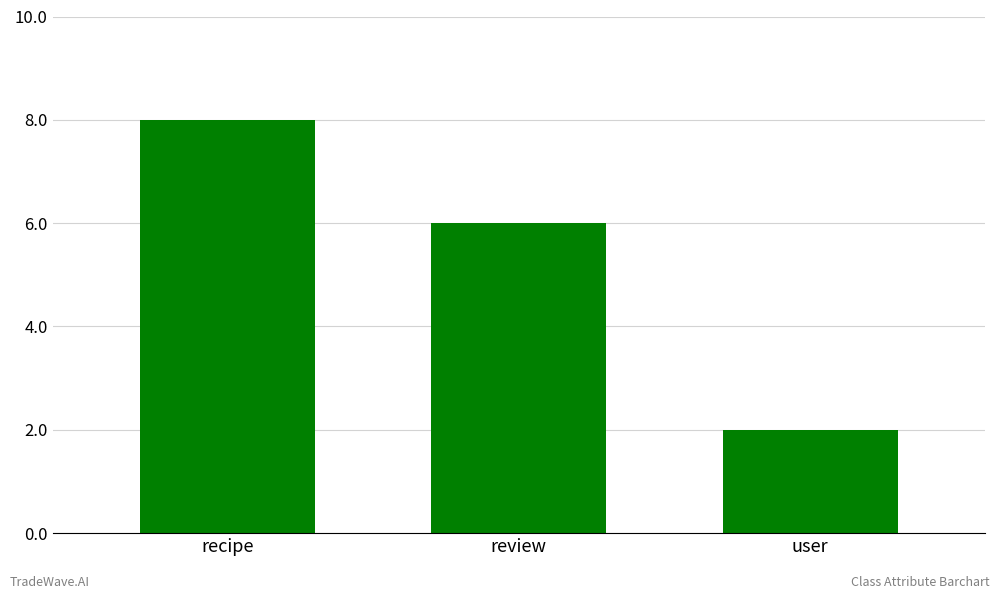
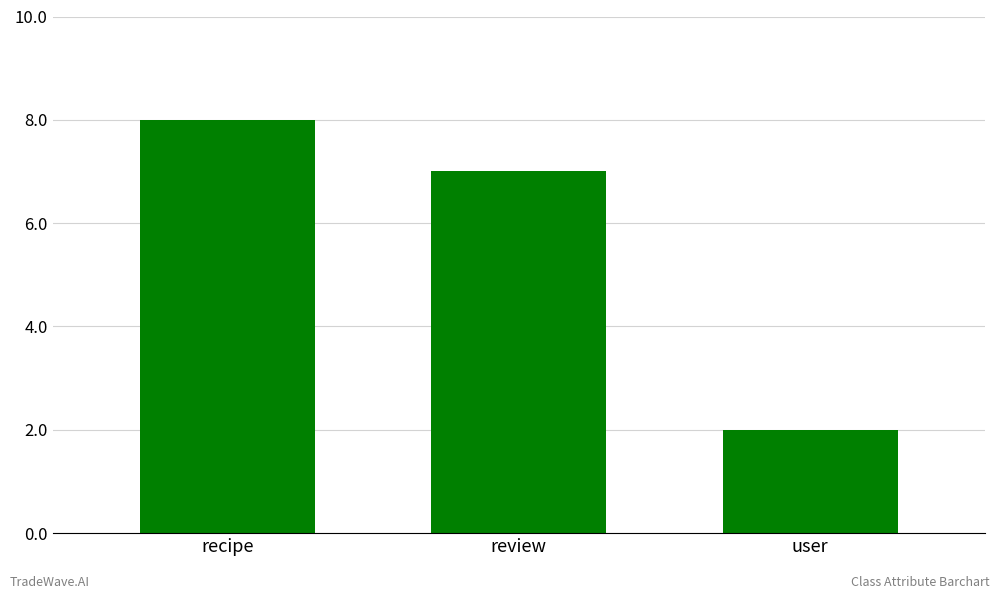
review: 6 -> 7
